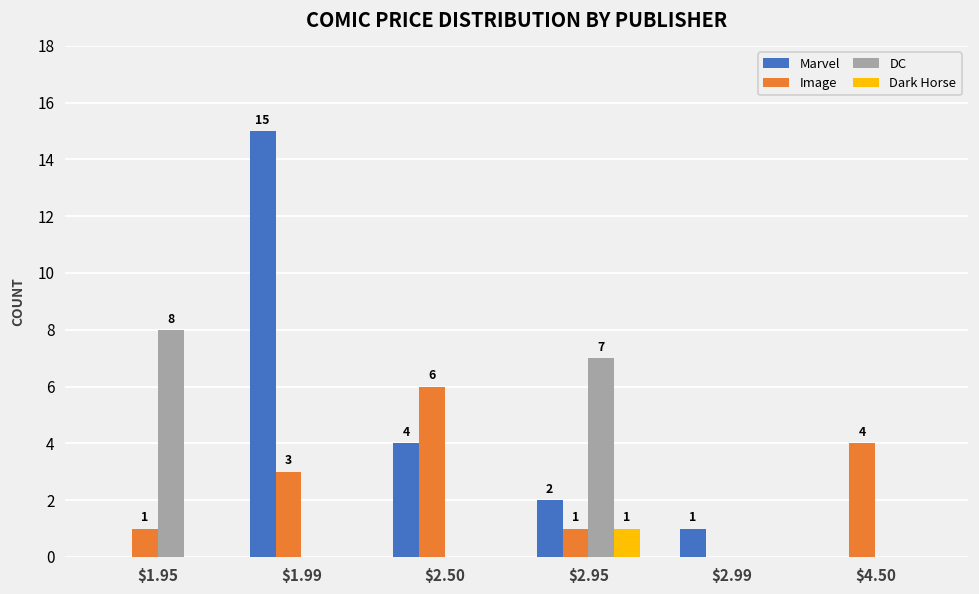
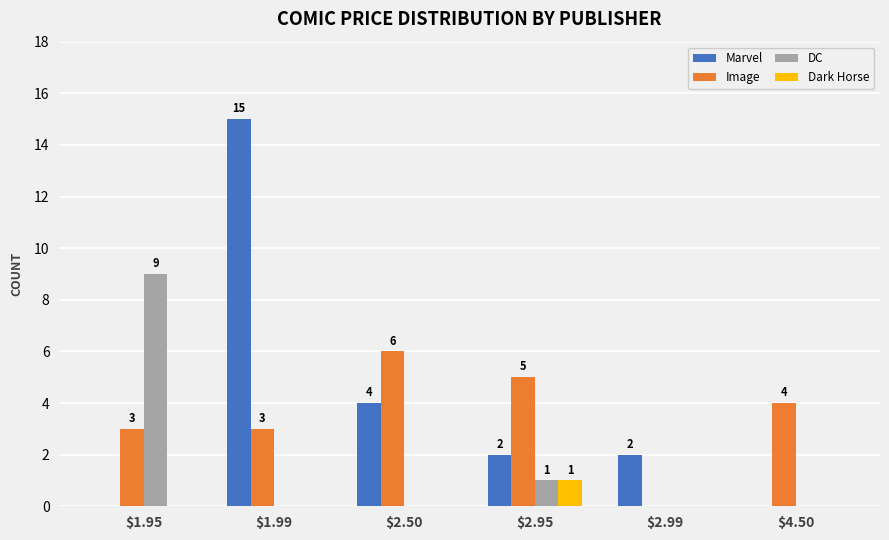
Image, $1.95: 1 -> 3
DC, $1.95: 8 -> 9
Image, $2.95: 1 -> 5
DC, $2.95: 7 -> 1
Marvel, $2.99: 1 -> 2
